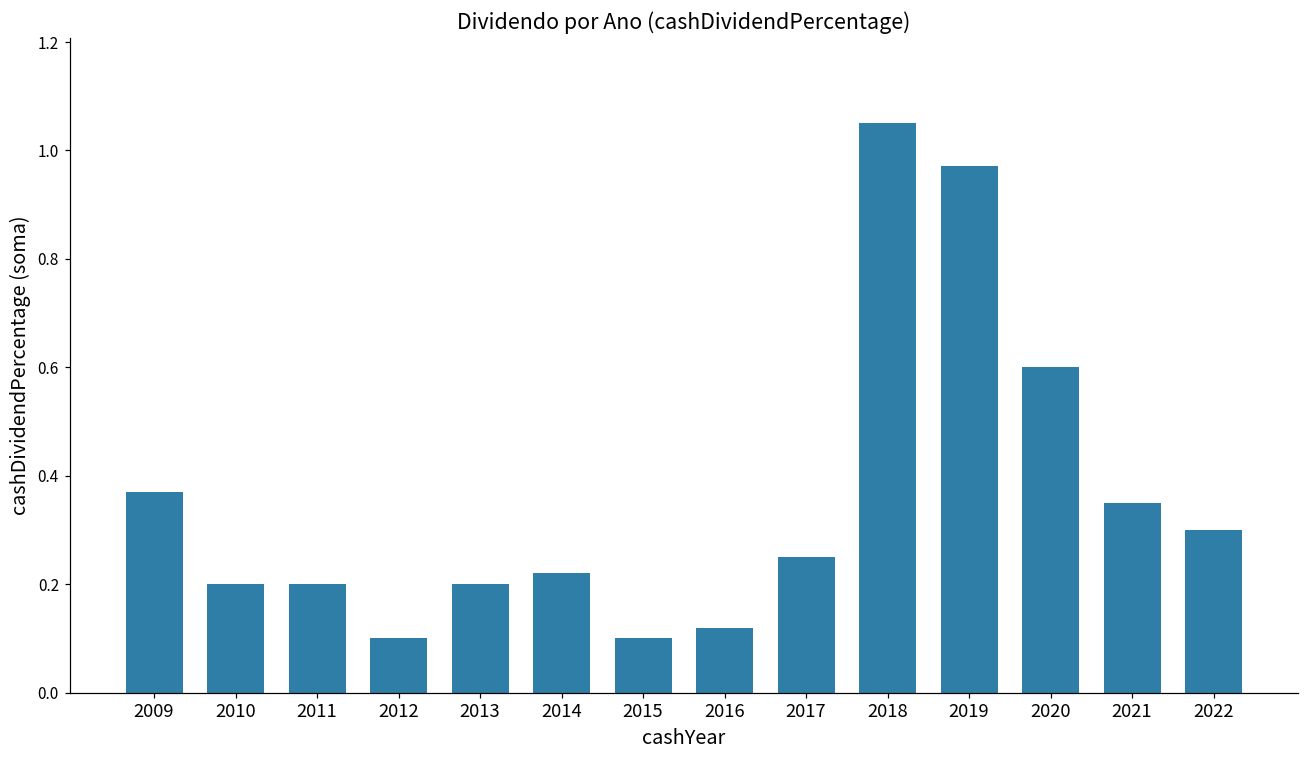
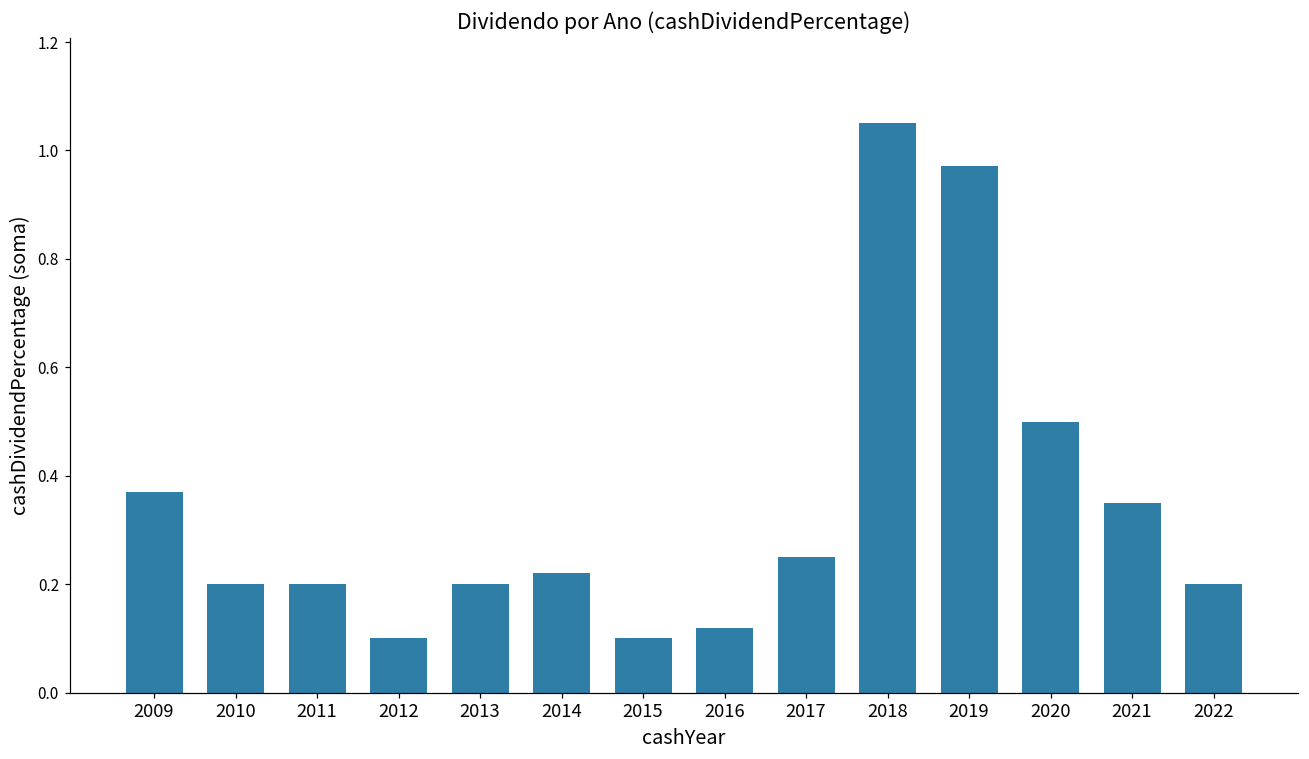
2020: 0.6 -> 0.5
2022: 0.3 -> 0.2
